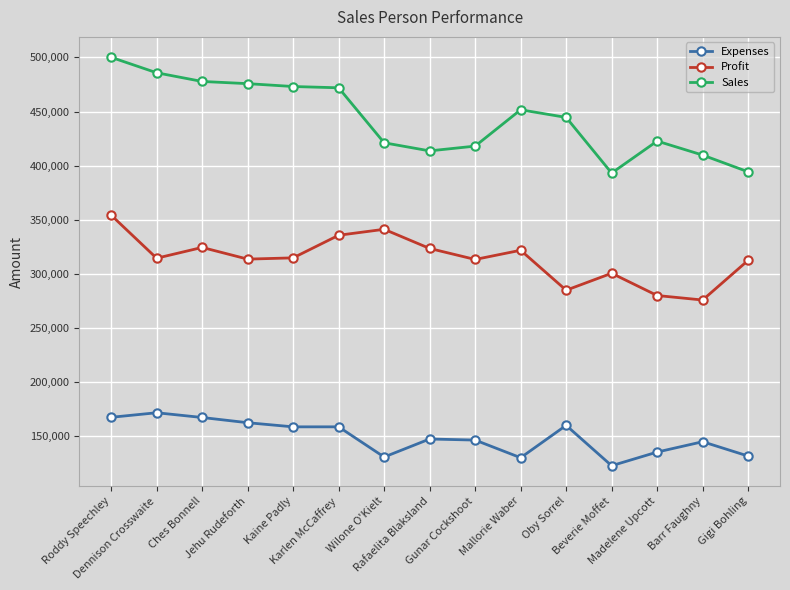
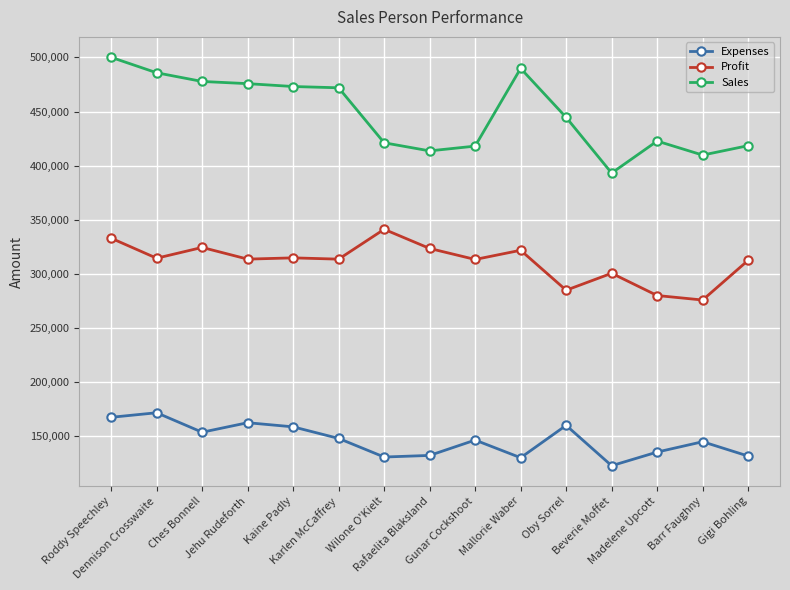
Profit, Roddy Speechley: 354,000 -> 333,000
Expenses, Ches Bonnell: 167,000 -> 153,000
Expenses, Karlen McCaffrey: 158,000 -> 148,000
Profit, Karlen McCaffrey: 336,000 -> 314,000
Expenses, Rafaelita Blaksland: 147,000 -> 132,000
Sales, Mallorie Waber: 452,000 -> 490,000
Sales, Gigi Bohling: 394,000 -> 418,000
